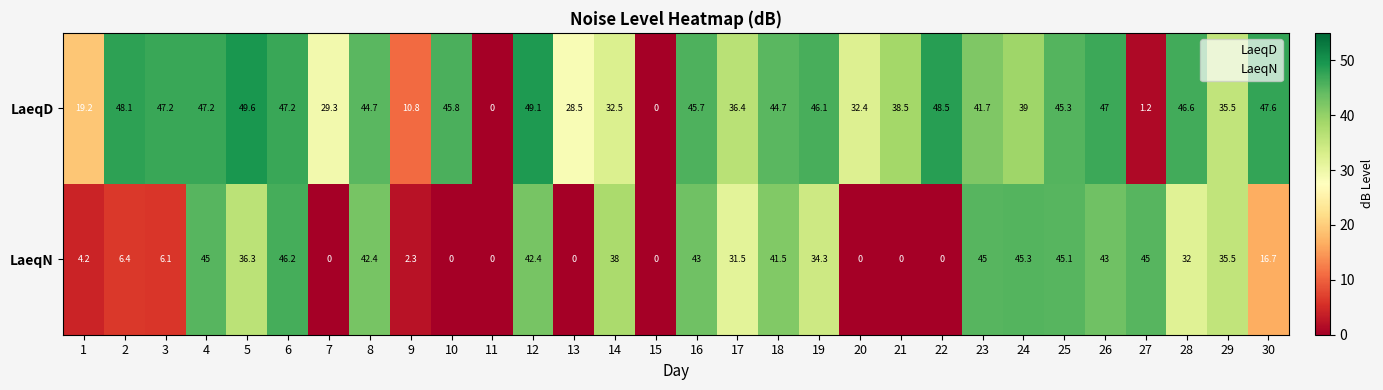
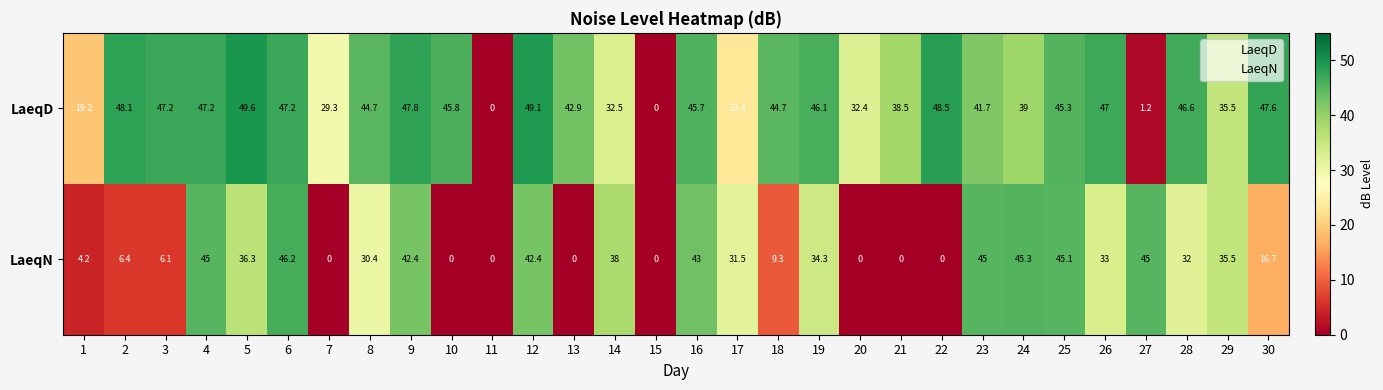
LaeqD, 9: 10.8 -> 47.8
LaeqD, 13: 28.5 -> 42.9
LaeqD, 17: 36.4 -> 23.4
LaeqN, 8: 42.4 -> 30.4
LaeqN, 9: 2.3 -> 42.4
LaeqN, 18: 41.5 -> 9.3
LaeqN, 26: 43 -> 33
